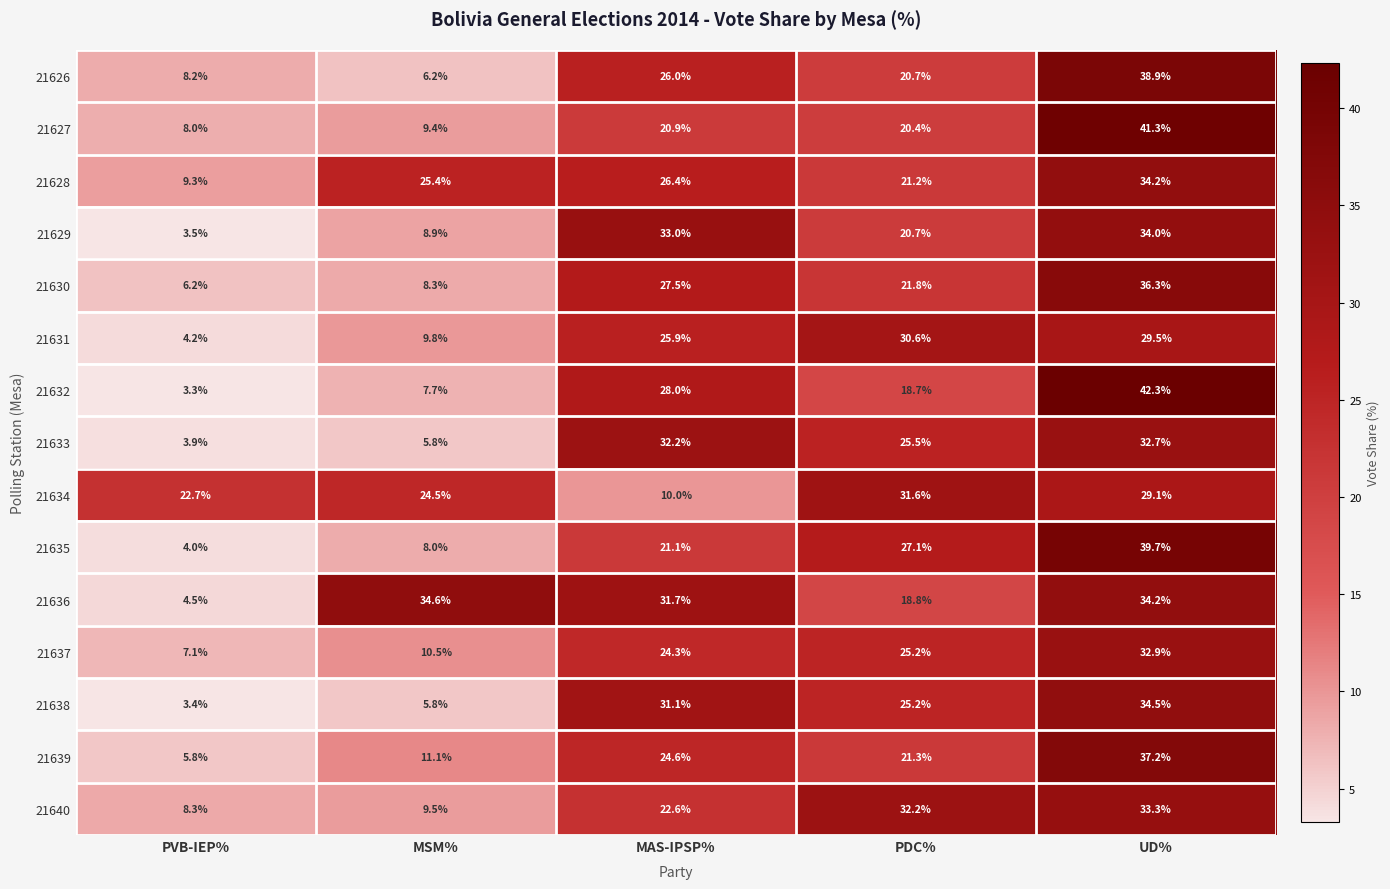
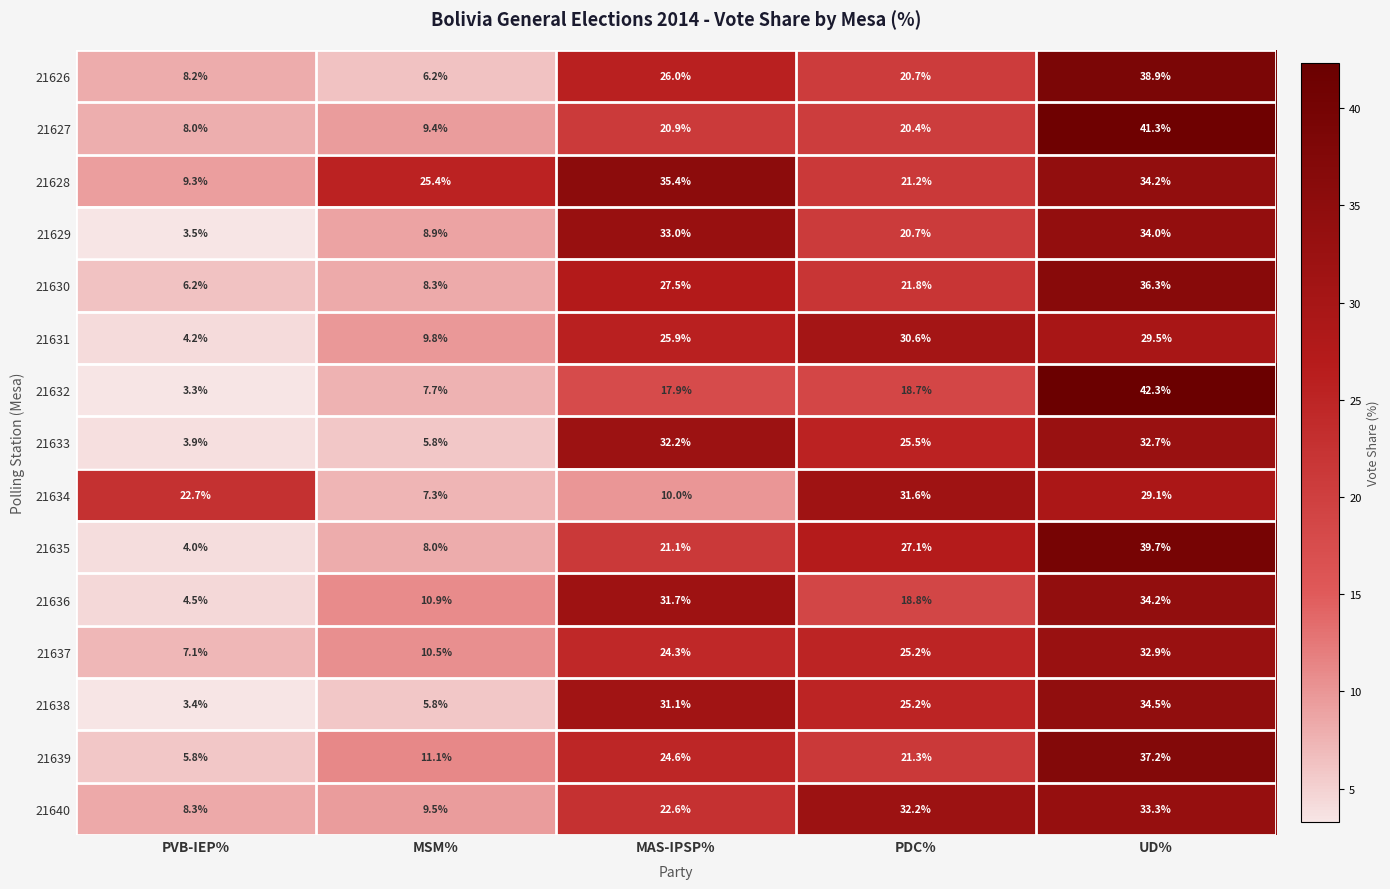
21628, MAS-IPSP%: 26.4% -> 35.4%
21632, MAS-IPSP%: 28.0% -> 17.9%
21634, MSM%: 24.5% -> 7.3%
21636, MSM%: 34.6% -> 10.9%
